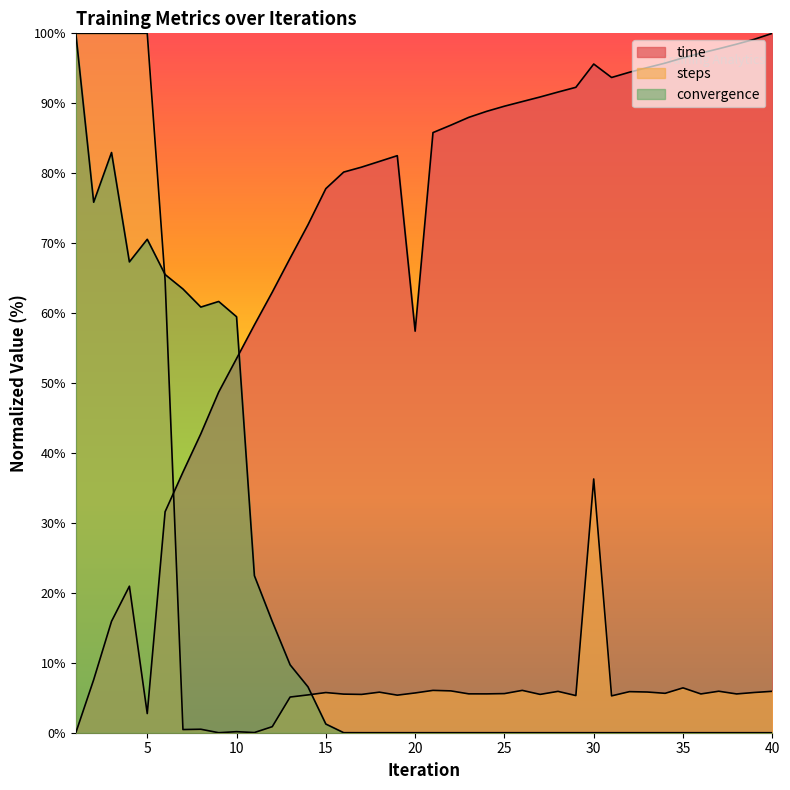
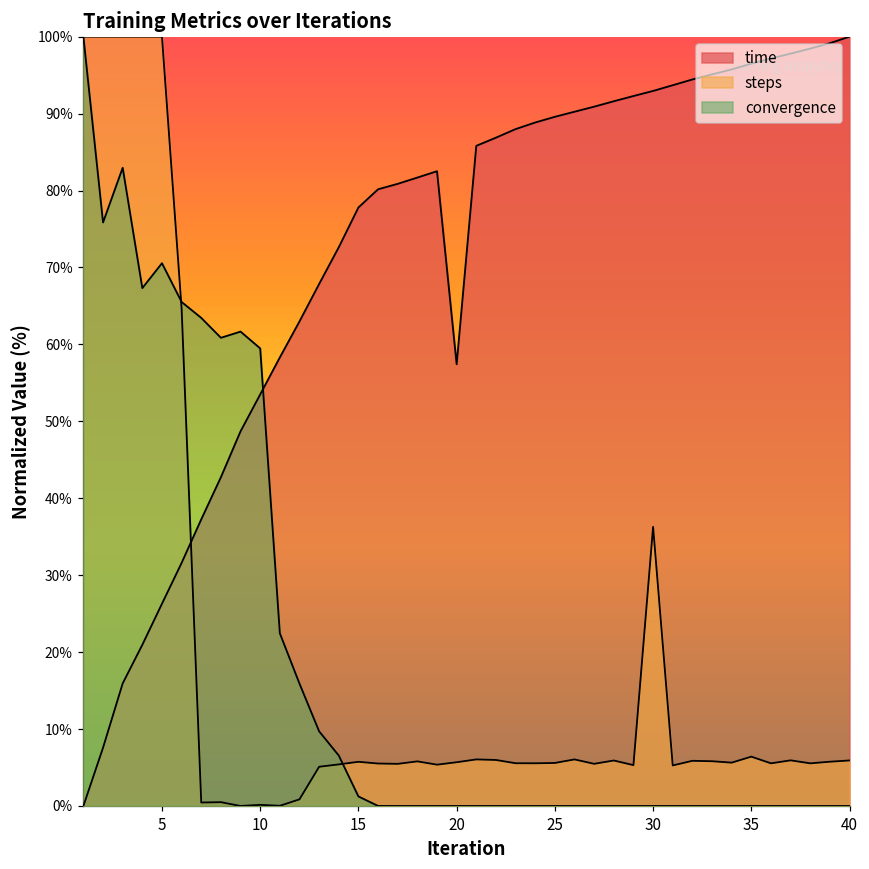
time, 5: 3% -> 26%
time, 30: 96% -> 93%
